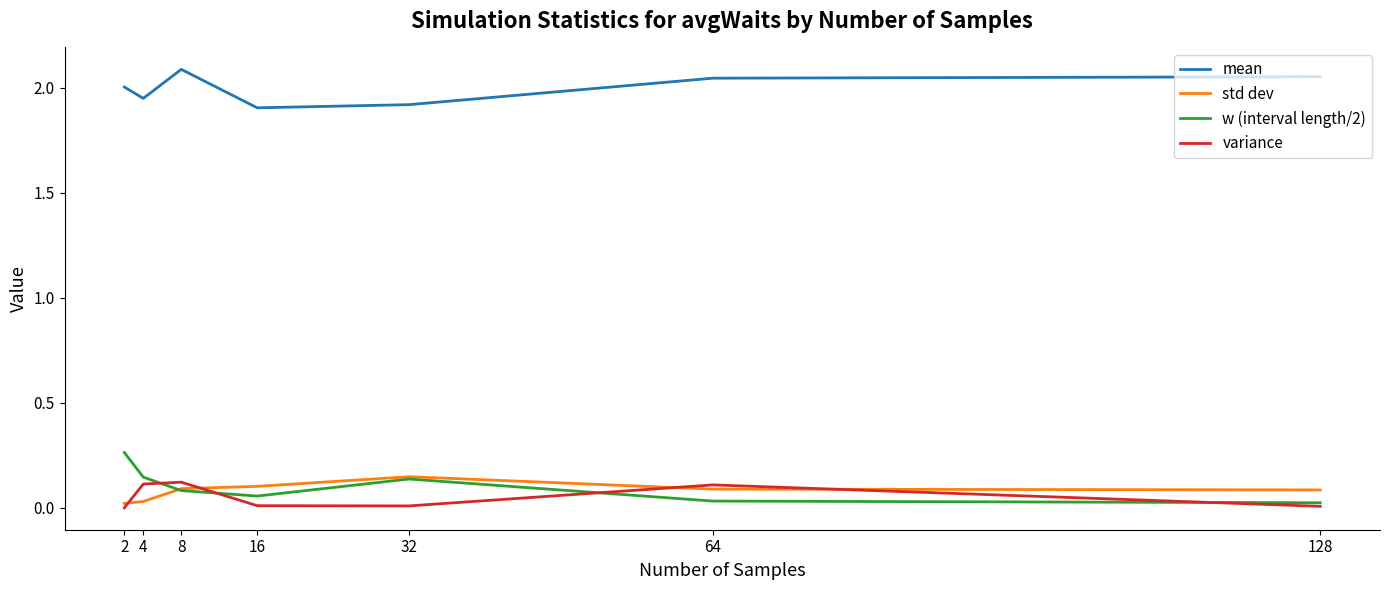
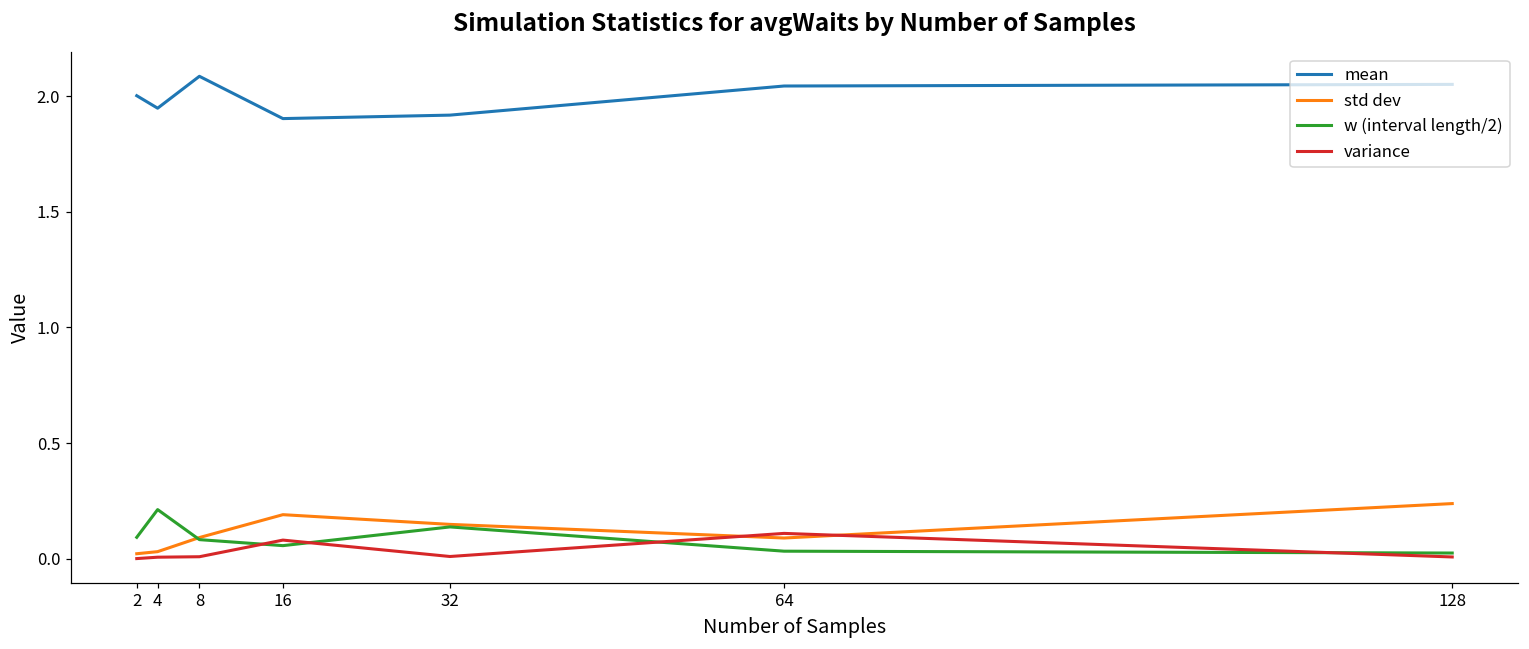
w (interval length/2), 2: 0.26 -> 0.09
w (interval length/2), 4: 0.15 -> 0.21
variance, 4: 0.11 -> 0.01
variance, 8: 0.12 -> 0.01
std dev, 16: 0.10 -> 0.19
variance, 16: 0.01 -> 0.08
std dev, 128: 0.09 -> 0.24
